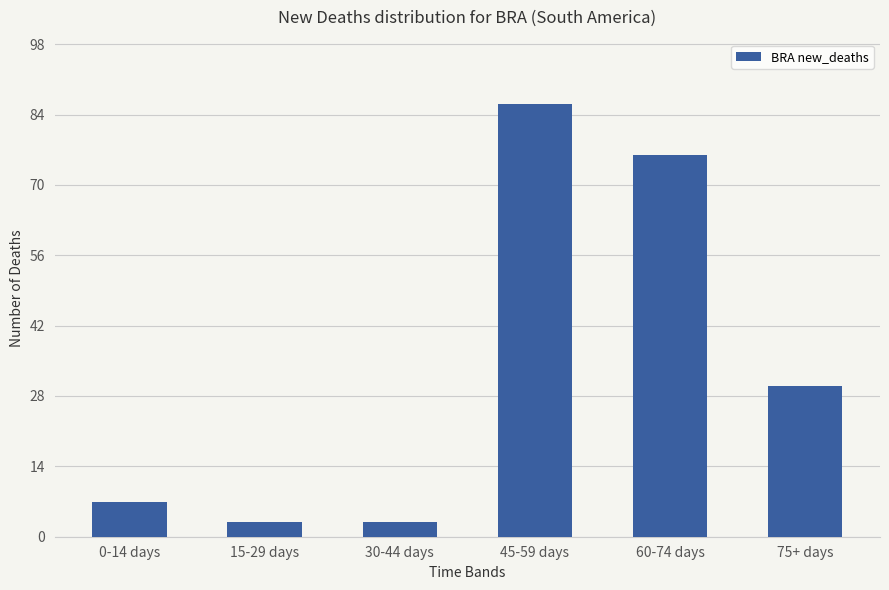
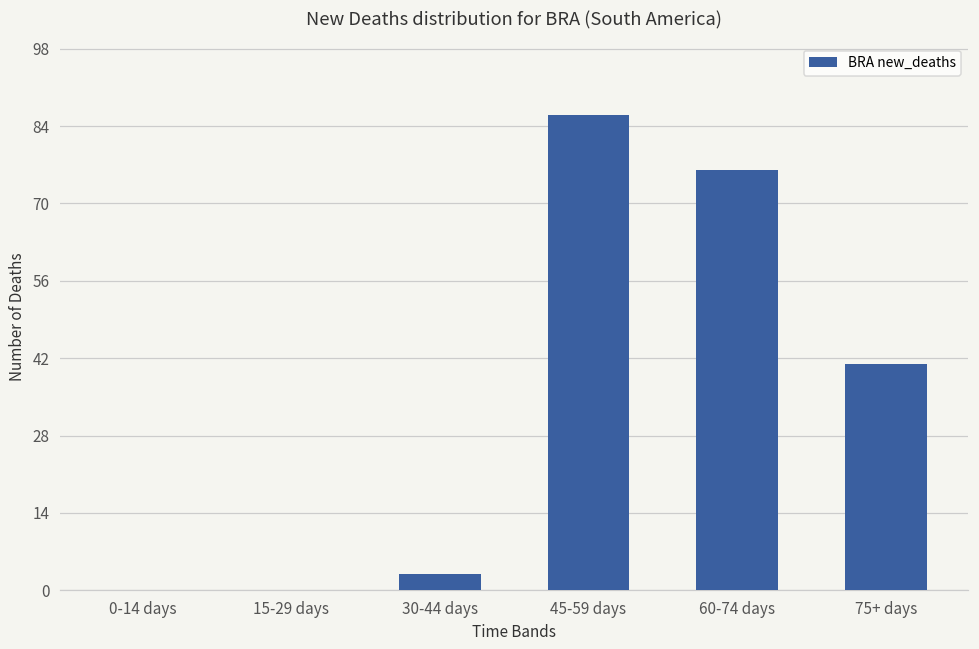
0-14 days: 7 -> 0
15-29 days: 3 -> 0
75+ days: 30 -> 41
